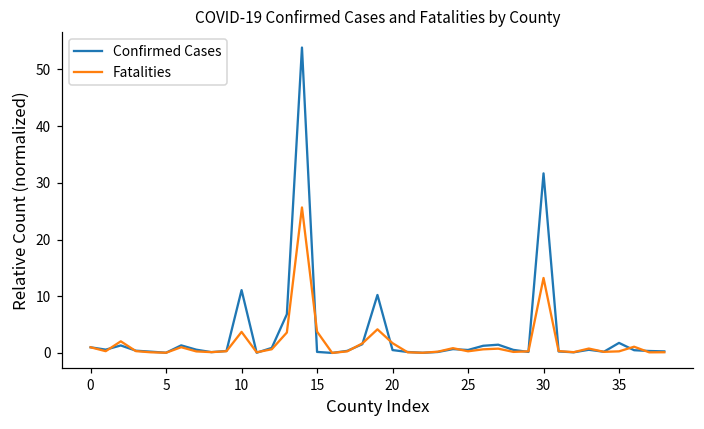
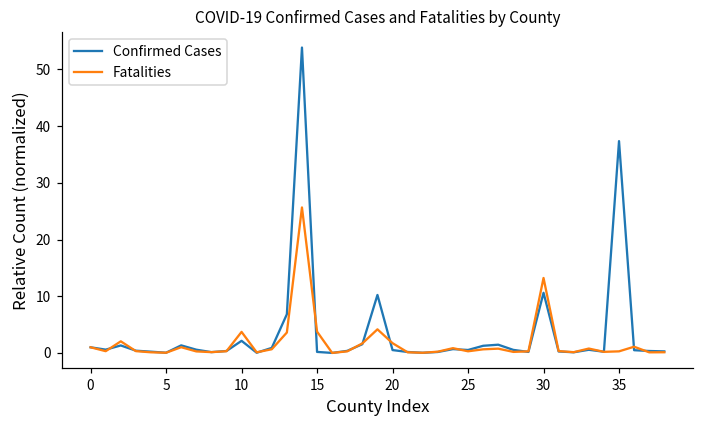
Confirmed Cases, 10: 11 -> 2
Confirmed Cases, 30: 32 -> 11
Confirmed Cases, 35: 2 -> 37
